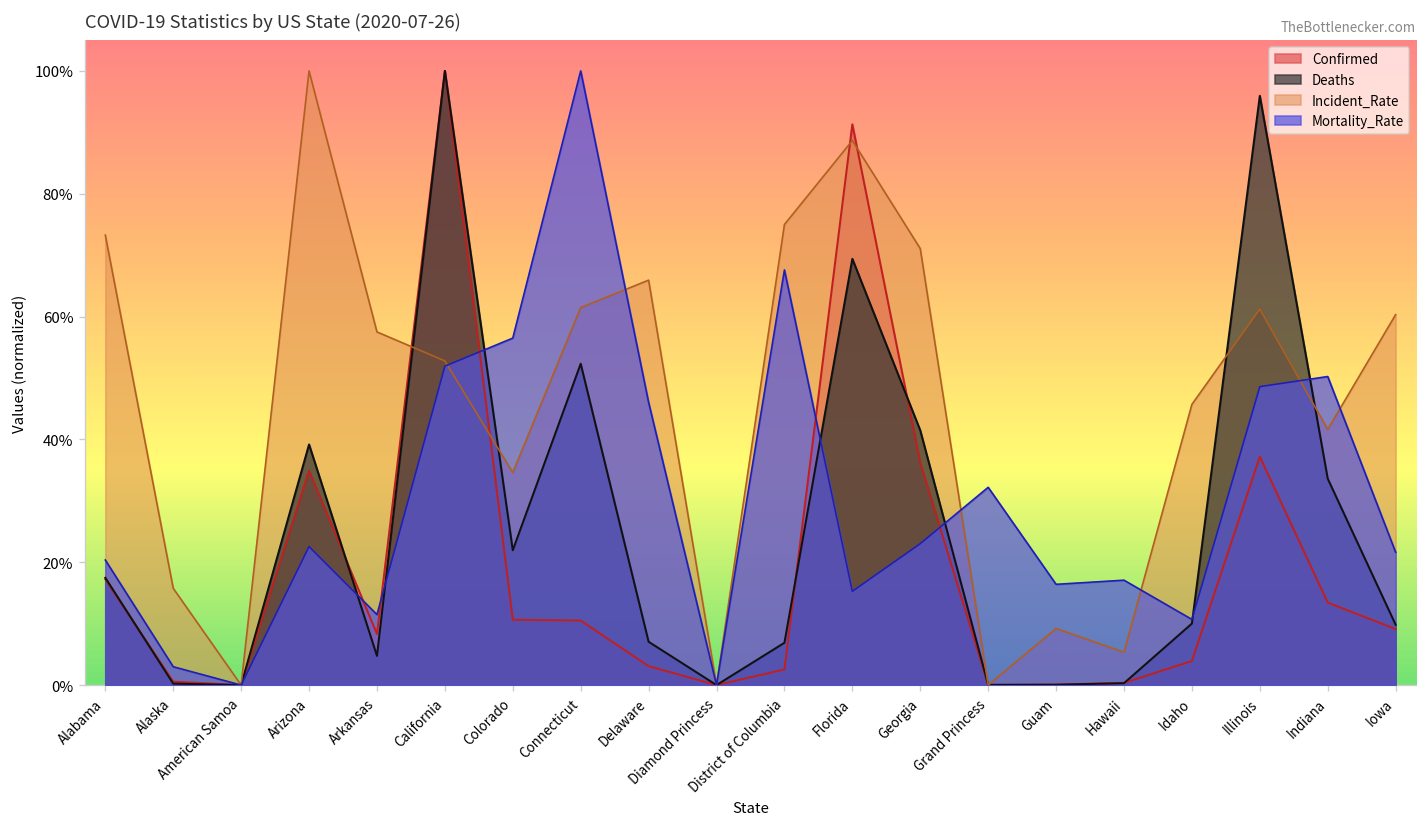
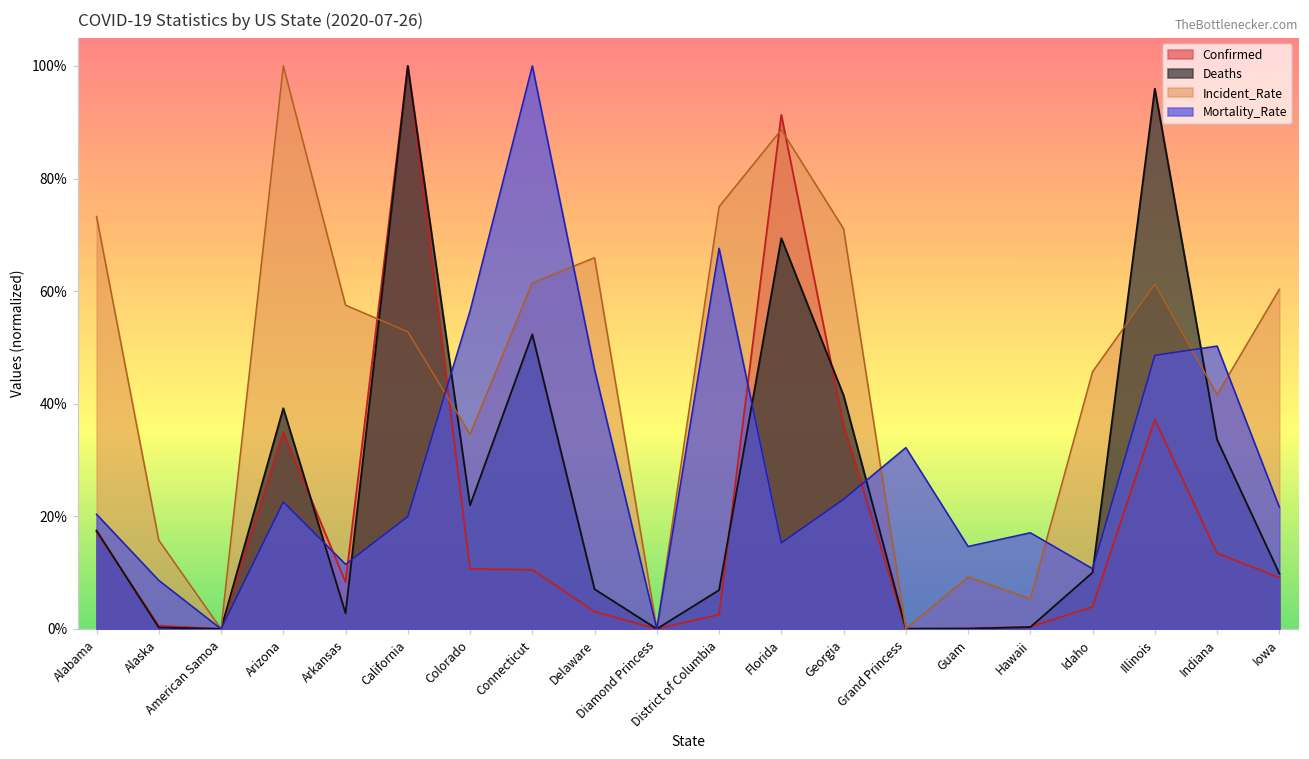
Mortality_Rate, Alaska: 3% -> 9%
Deaths, Arkansas: 5% -> 3%
Mortality_Rate, California: 52% -> 20%
Mortality_Rate, Guam: 16% -> 15%
